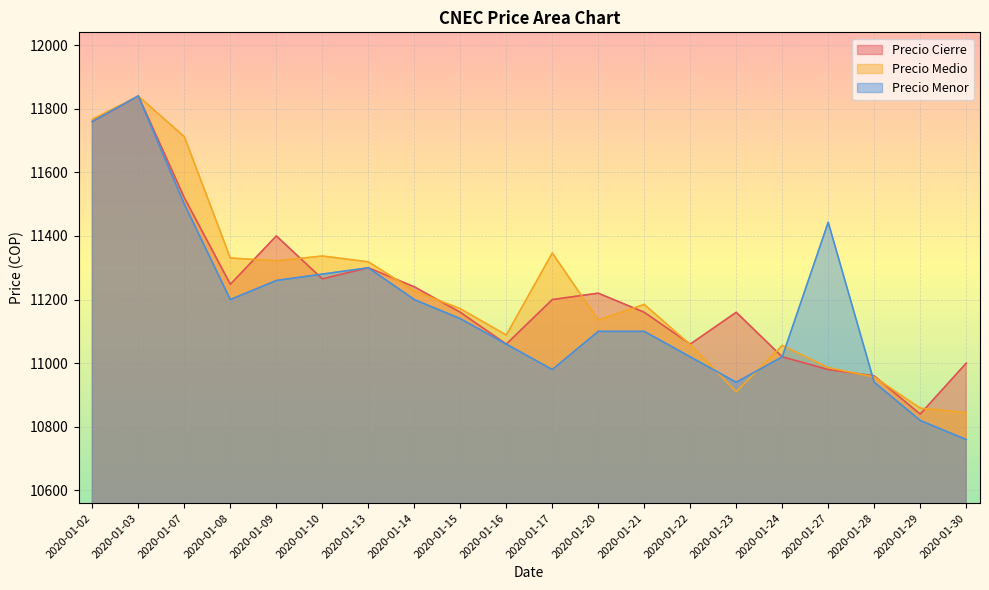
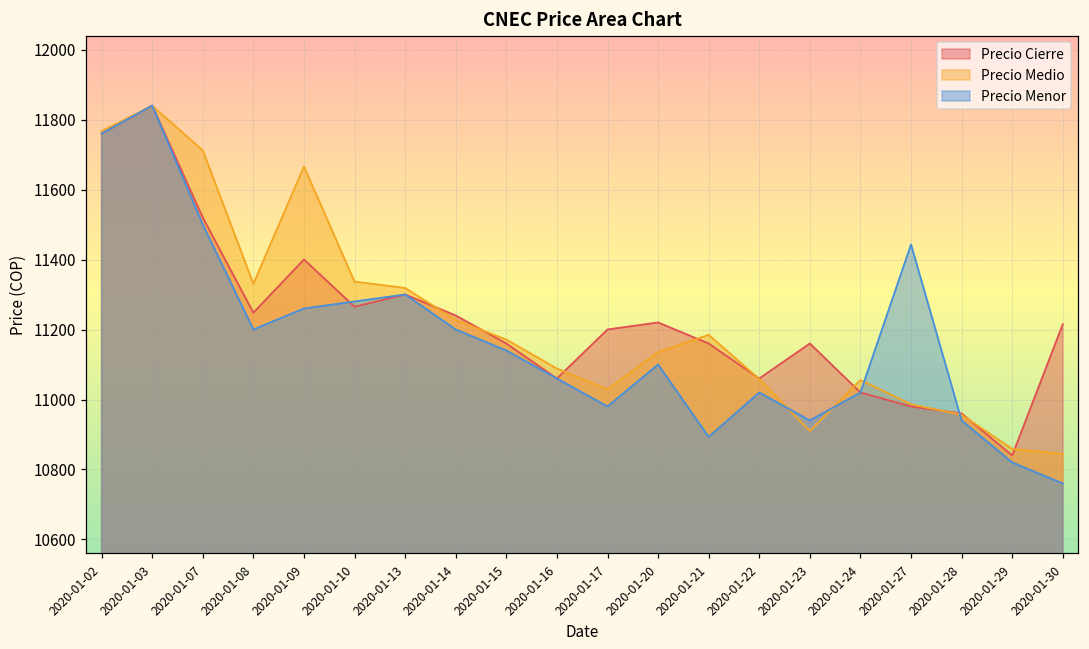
Precio Medio, 2020-01-09: 11320 -> 11670
Precio Medio, 2020-01-17: 11350 -> 11030
Precio Menor, 2020-01-21: 11100 -> 10890
Precio Cierre, 2020-01-30: 11000 -> 11220
